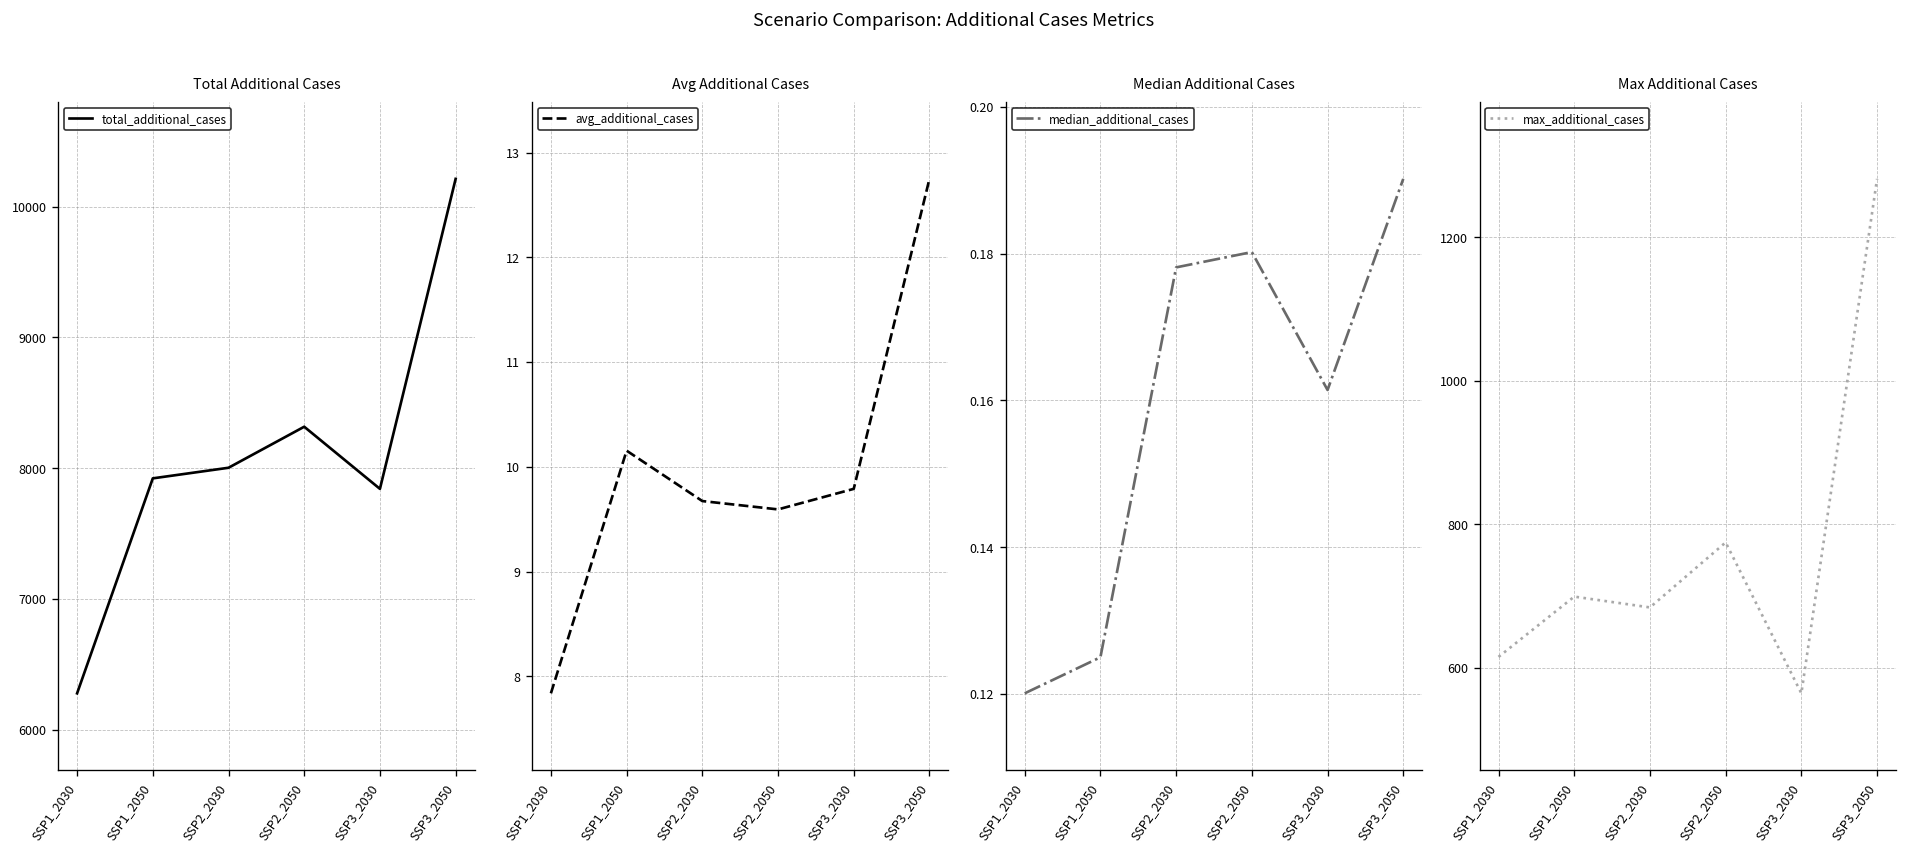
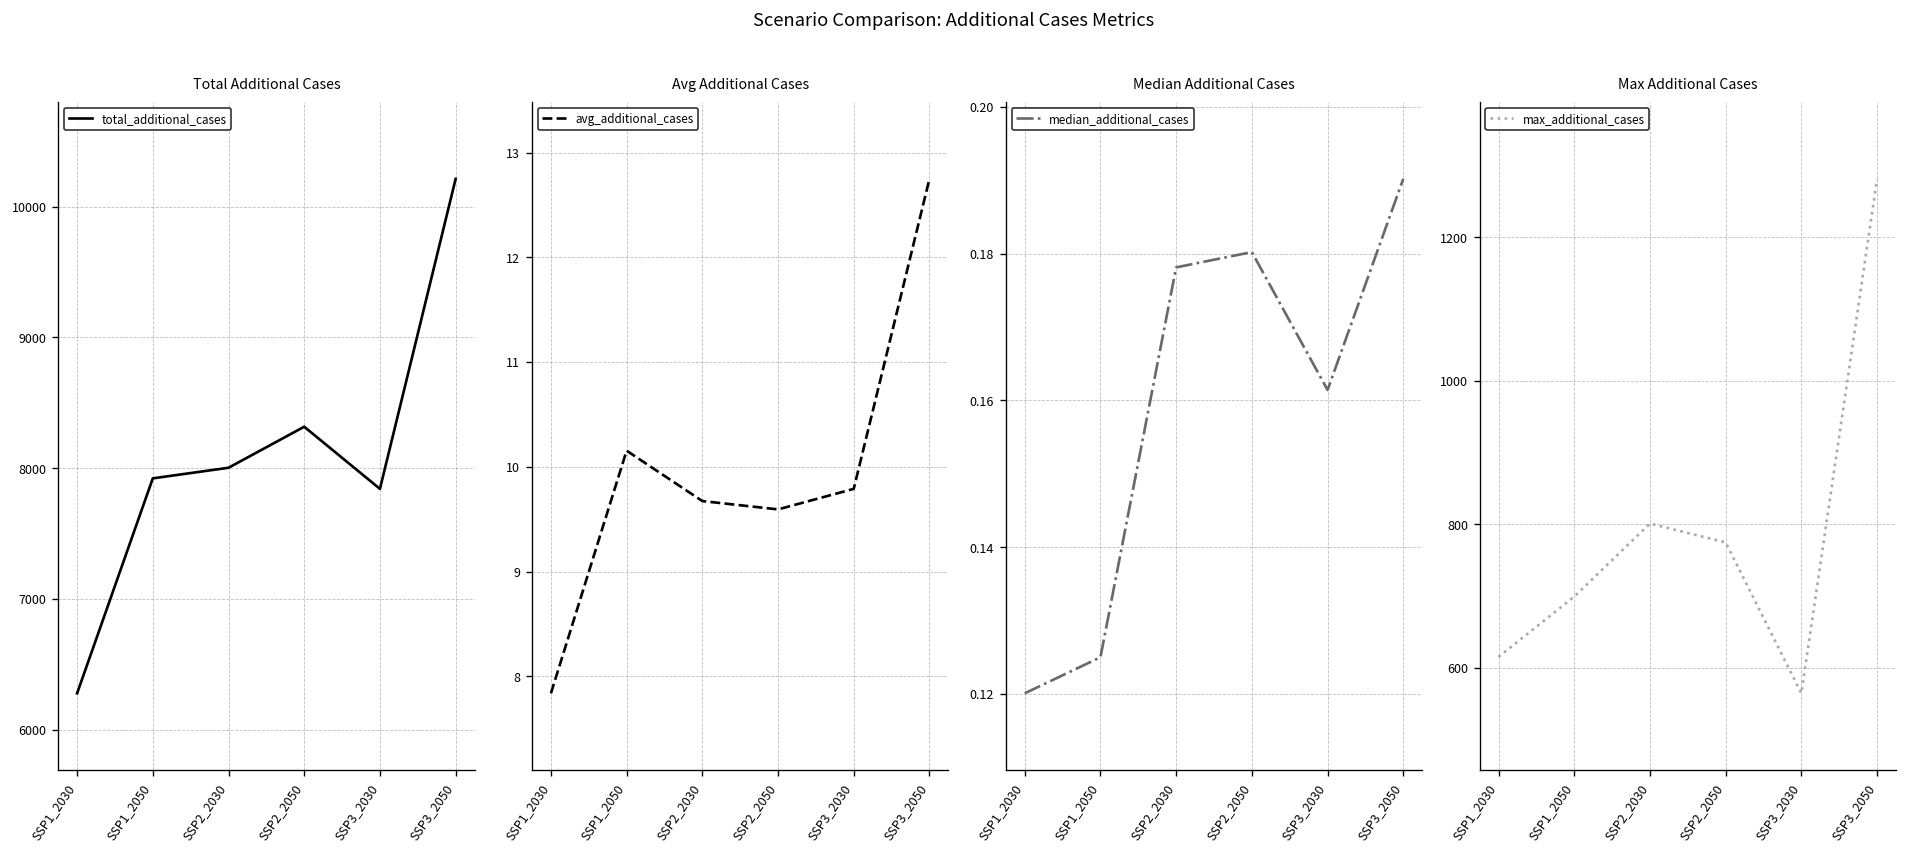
Max Additional Cases, SSP2_2030: 680 -> 800
